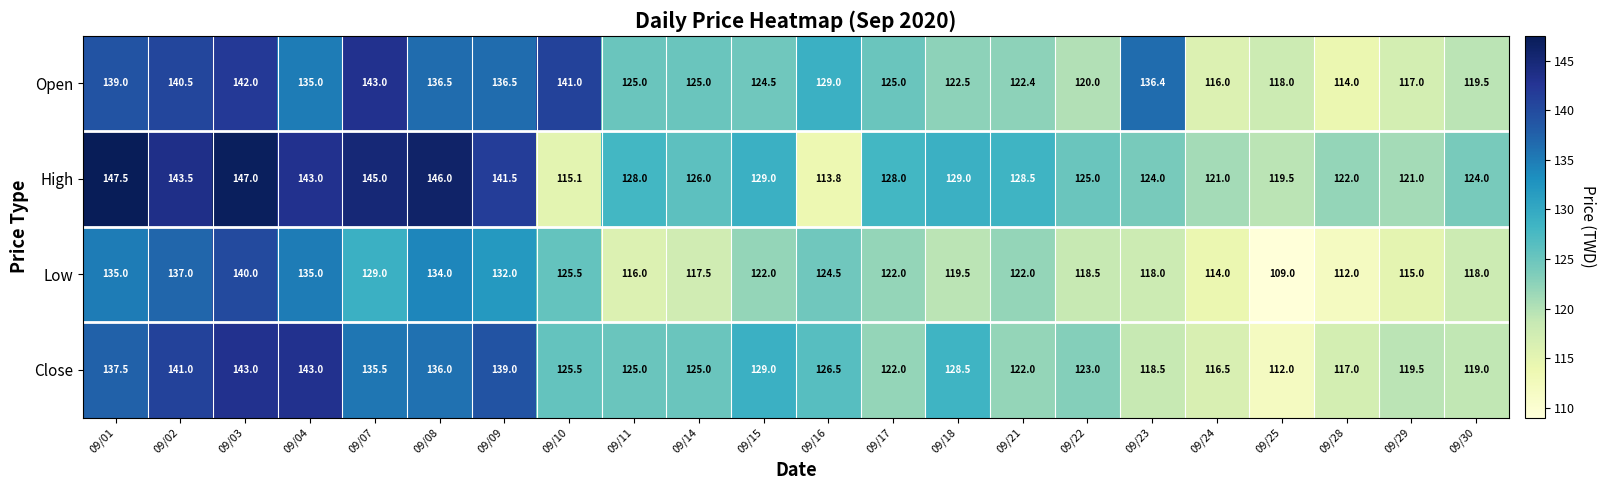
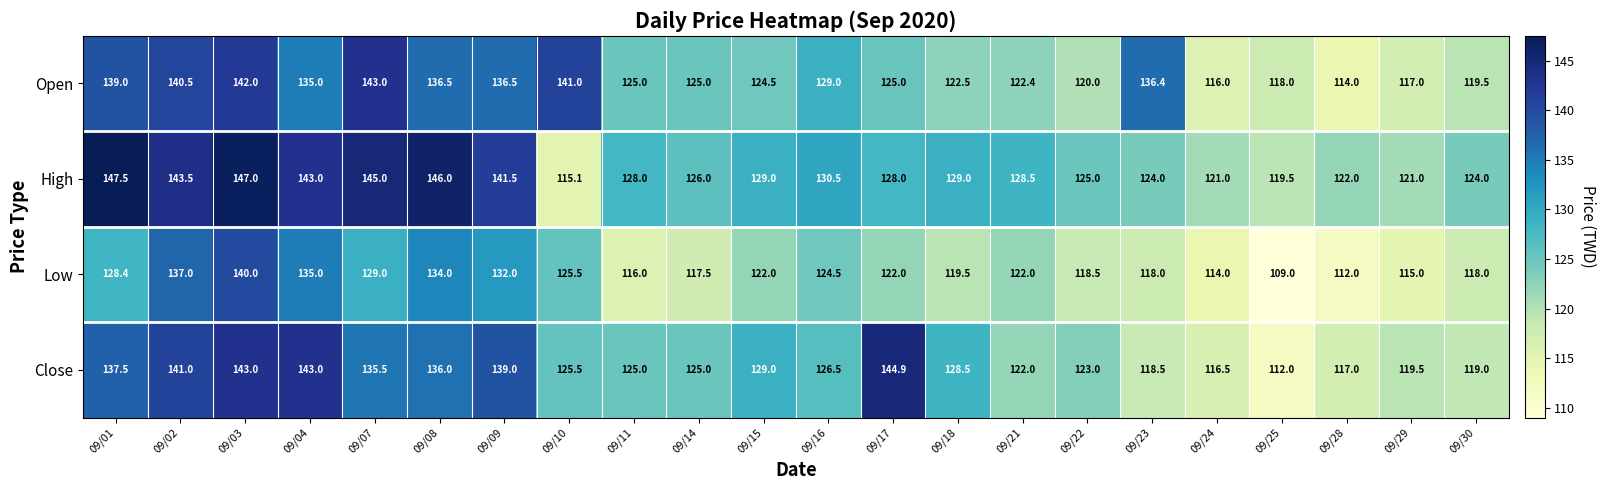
High, 09/16: 113.8 -> 130.5
Low, 09/01: 135.0 -> 128.4
Close, 09/17: 122.0 -> 144.9
